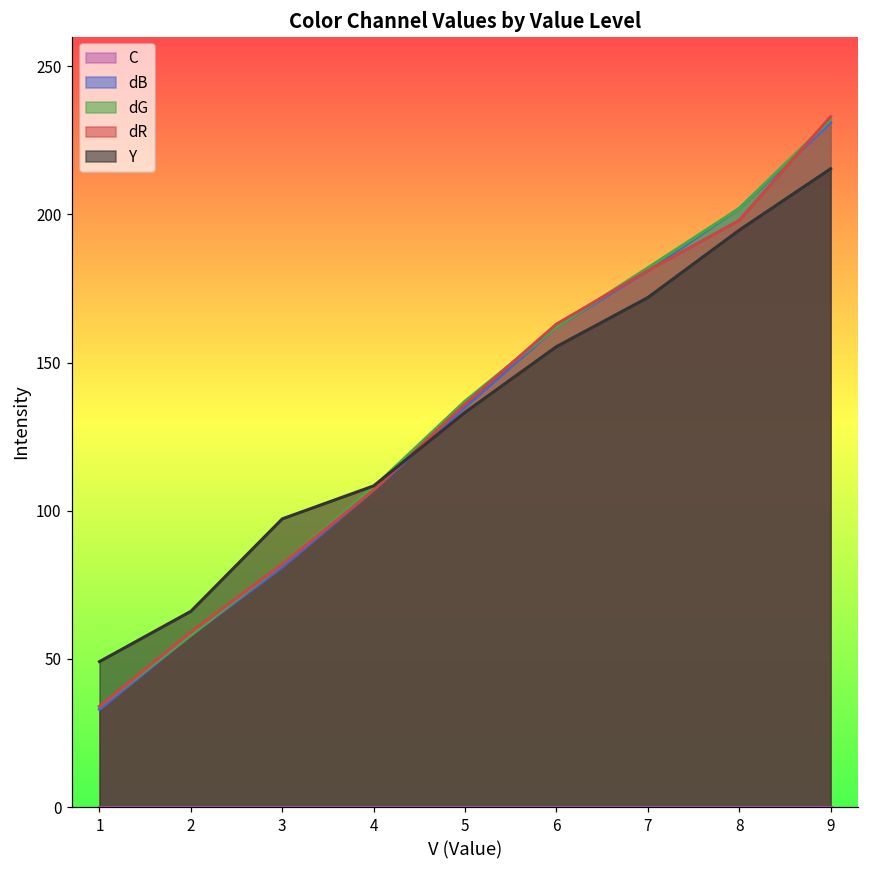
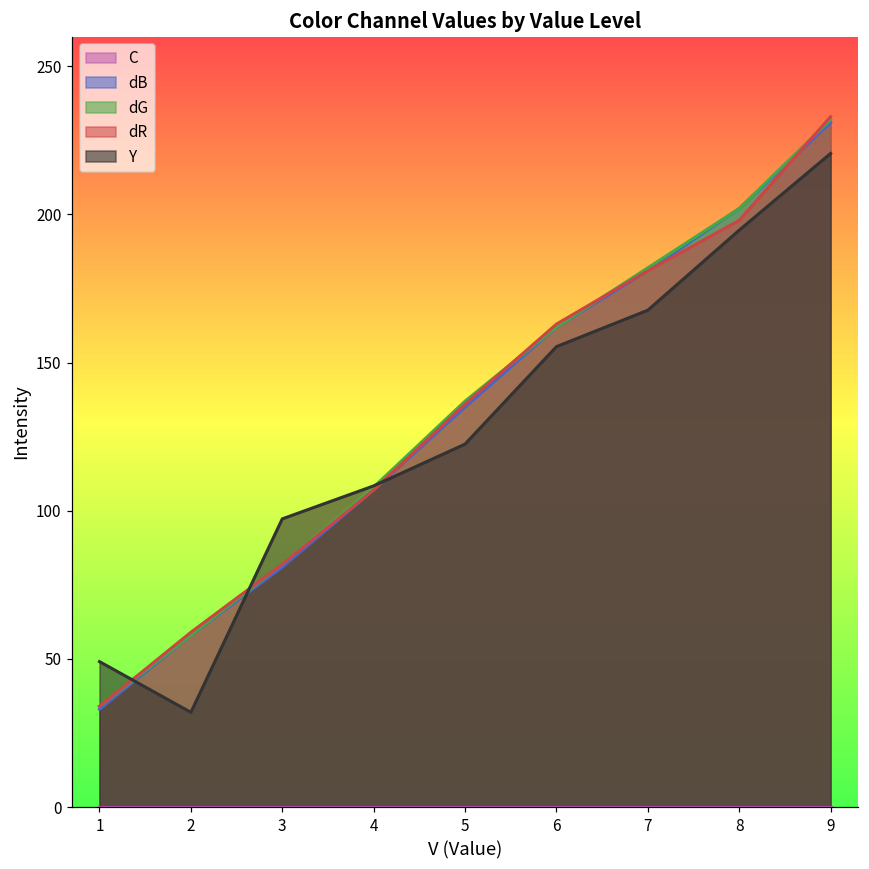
Y, 2: 66 -> 32
Y, 5: 133 -> 123
Y, 7: 172 -> 168
Y, 9: 215 -> 221
